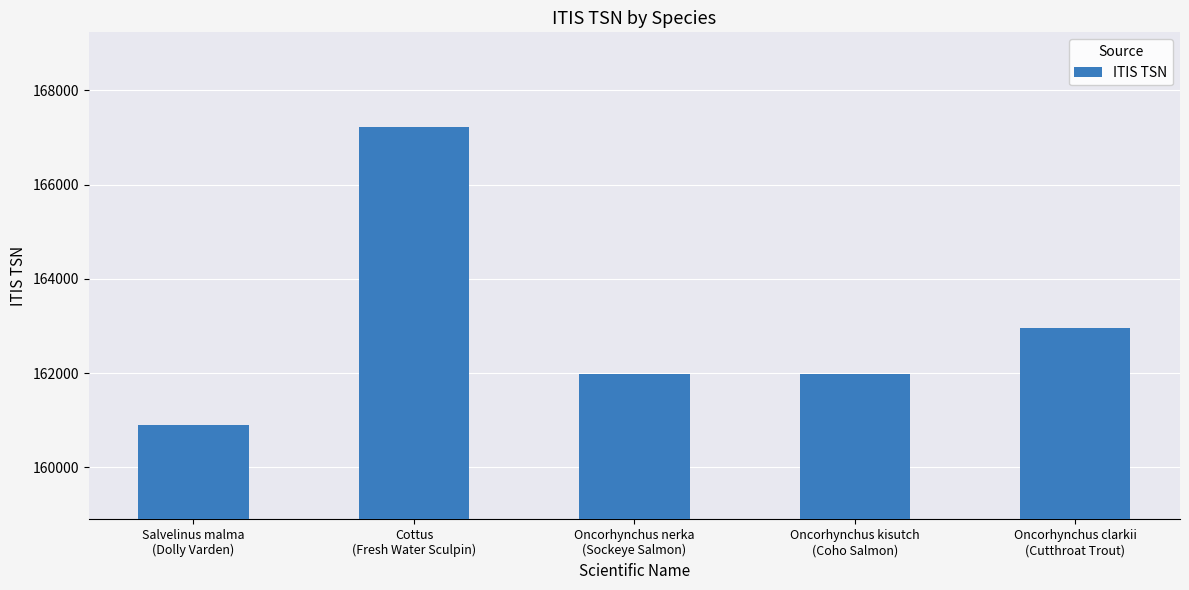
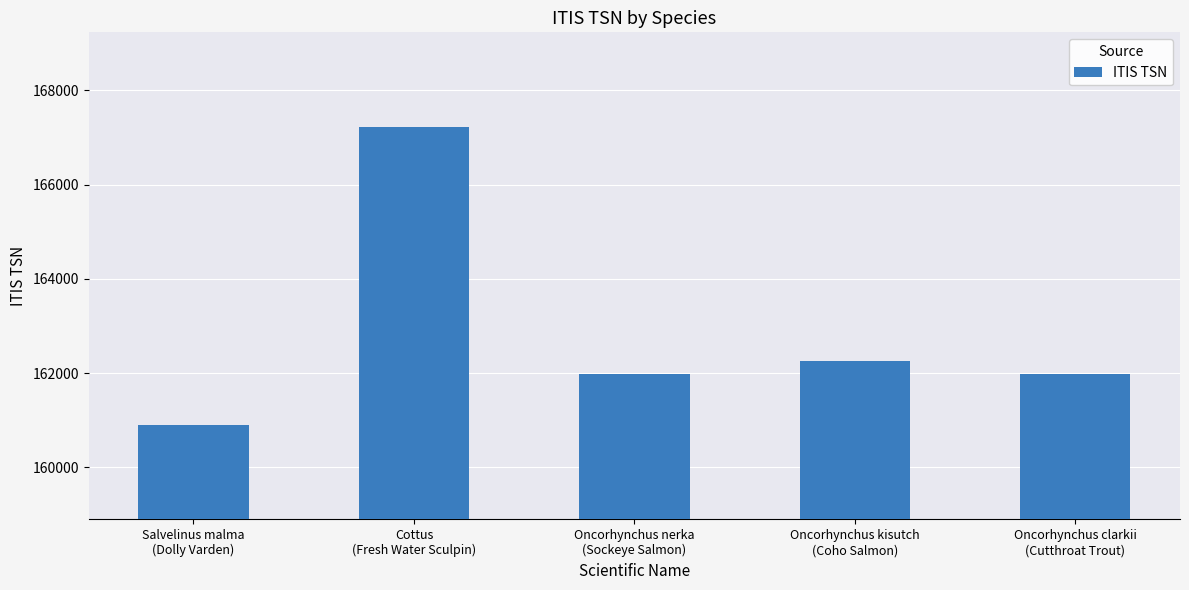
Oncorhynchus kisutch (Coho Salmon): 162000 -> 162300
Oncorhynchus clarkii (Cutthroat Trout): 163000 -> 162000
